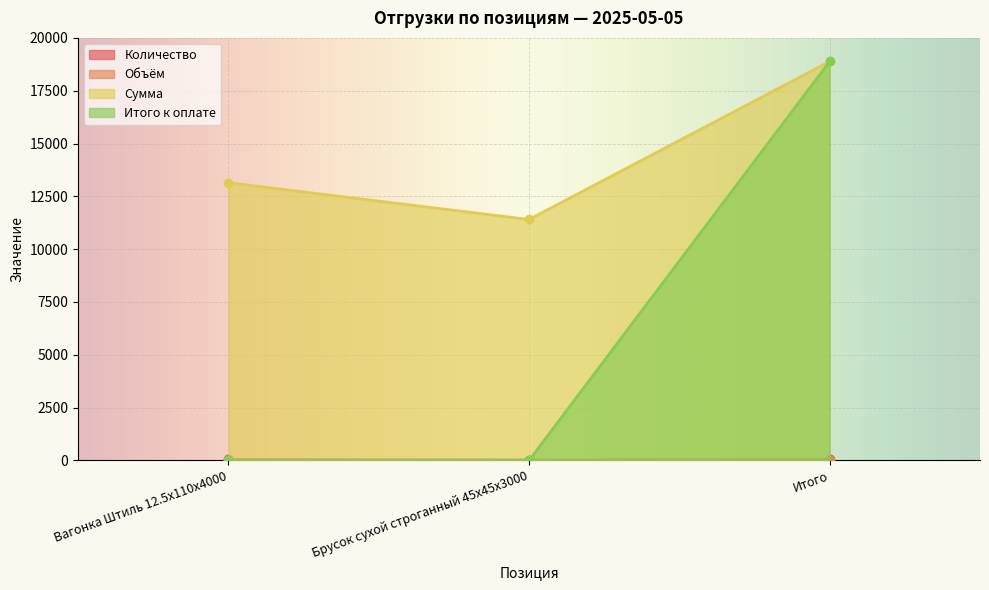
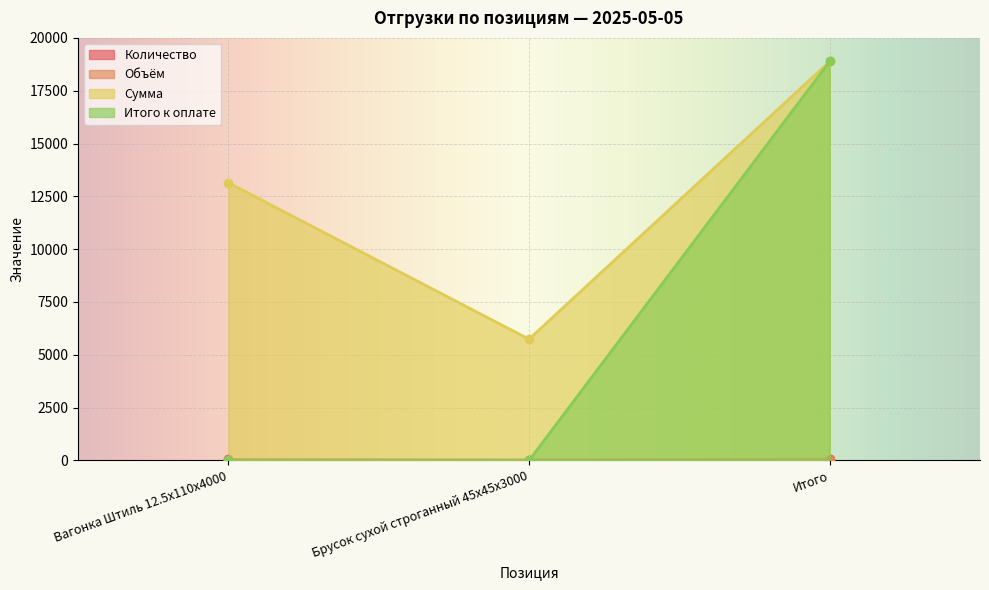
Сумма, Брусок сухой строганный 45x45x3000: 11400 -> 5700
